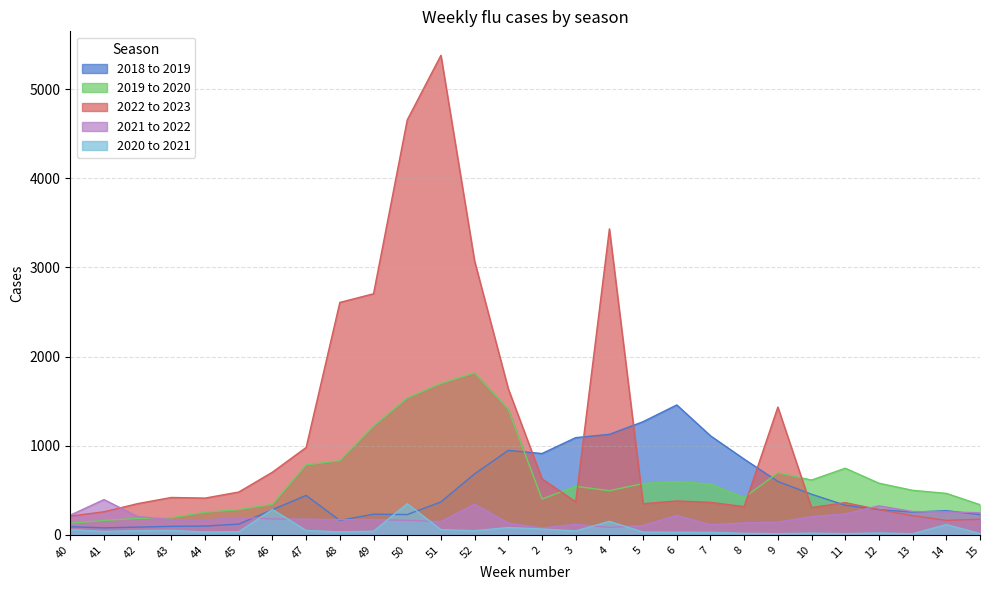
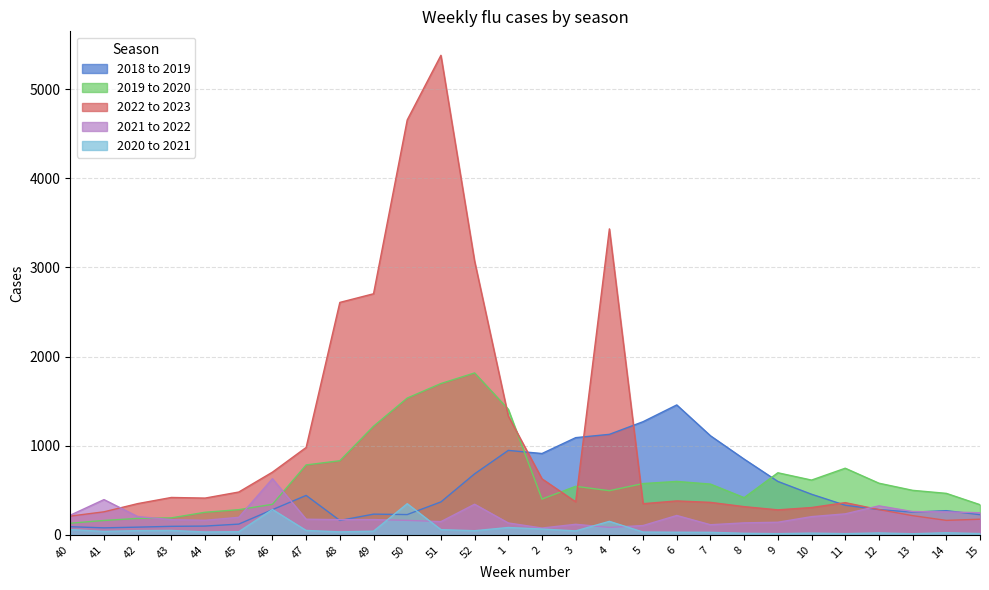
2021 to 2022, 46: 200 -> 600
2022 to 2023, 1: 1600 -> 1300
2022 to 2023, 9: 1400 -> 300
2020 to 2021, 14: 100 -> 0
